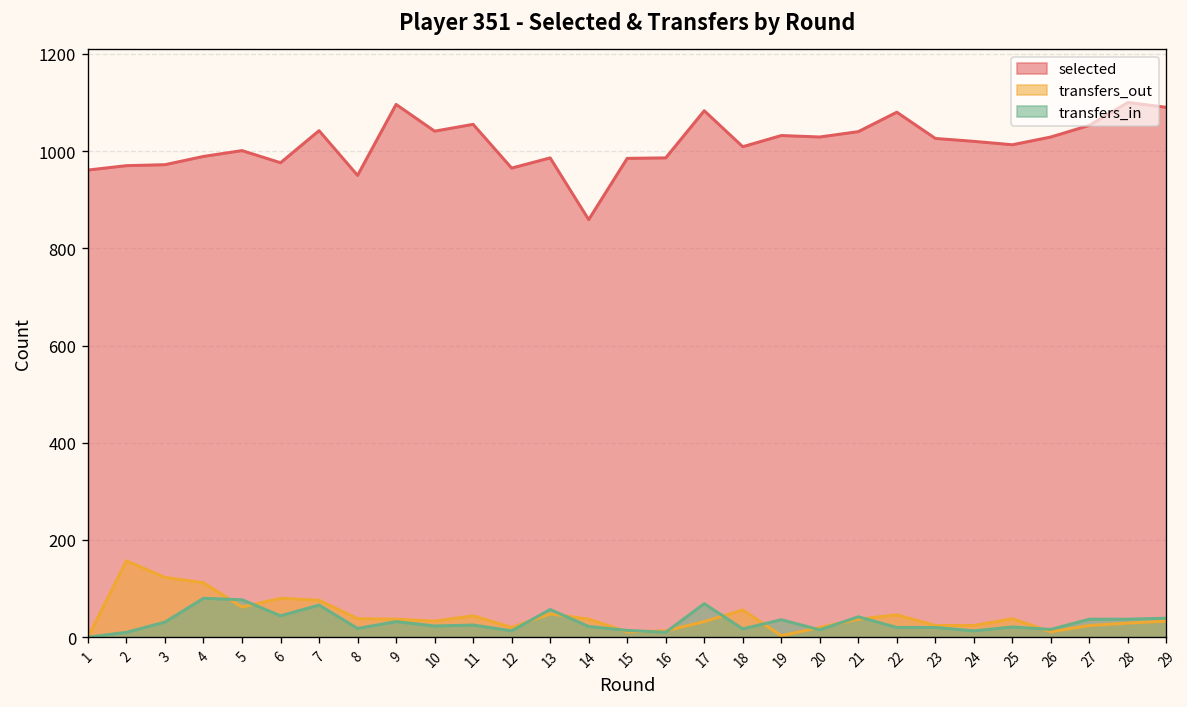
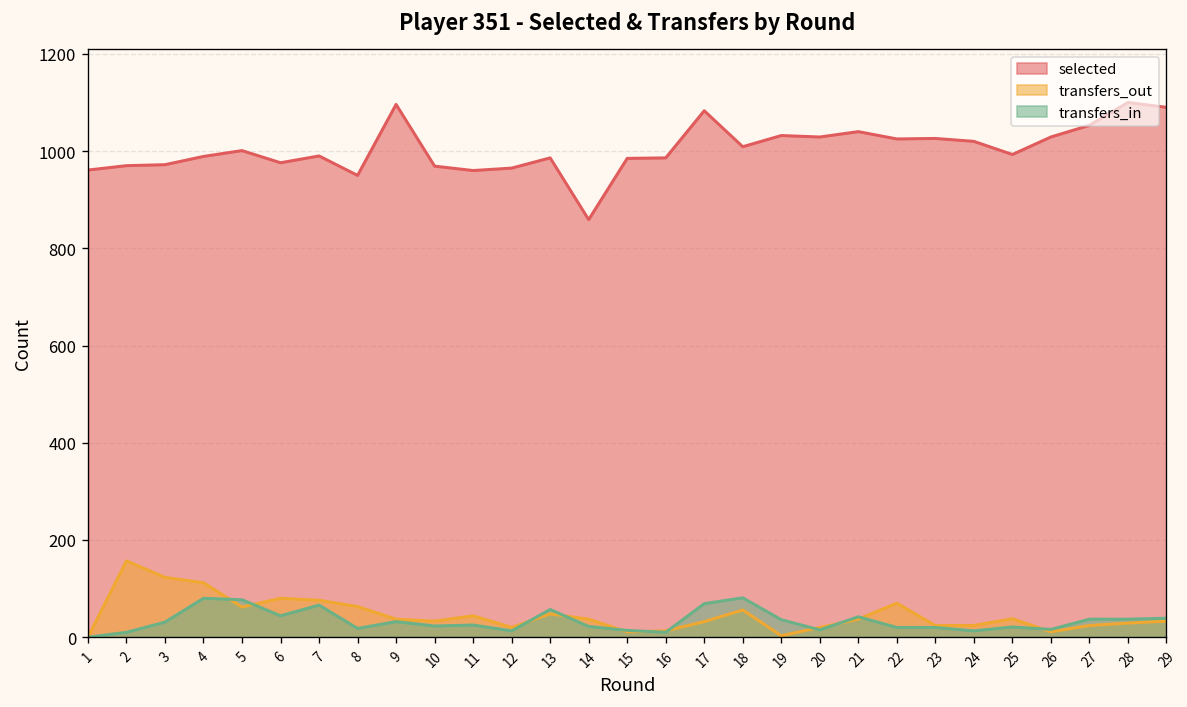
selected, 7: 1040 -> 990
transfers_out, 8: 40 -> 60
selected, 10: 1040 -> 970
selected, 11: 1060 -> 960
transfers_in, 18: 20 -> 80
selected, 22: 1080 -> 1030
transfers_out, 22: 50 -> 70
selected, 25: 1010 -> 990
